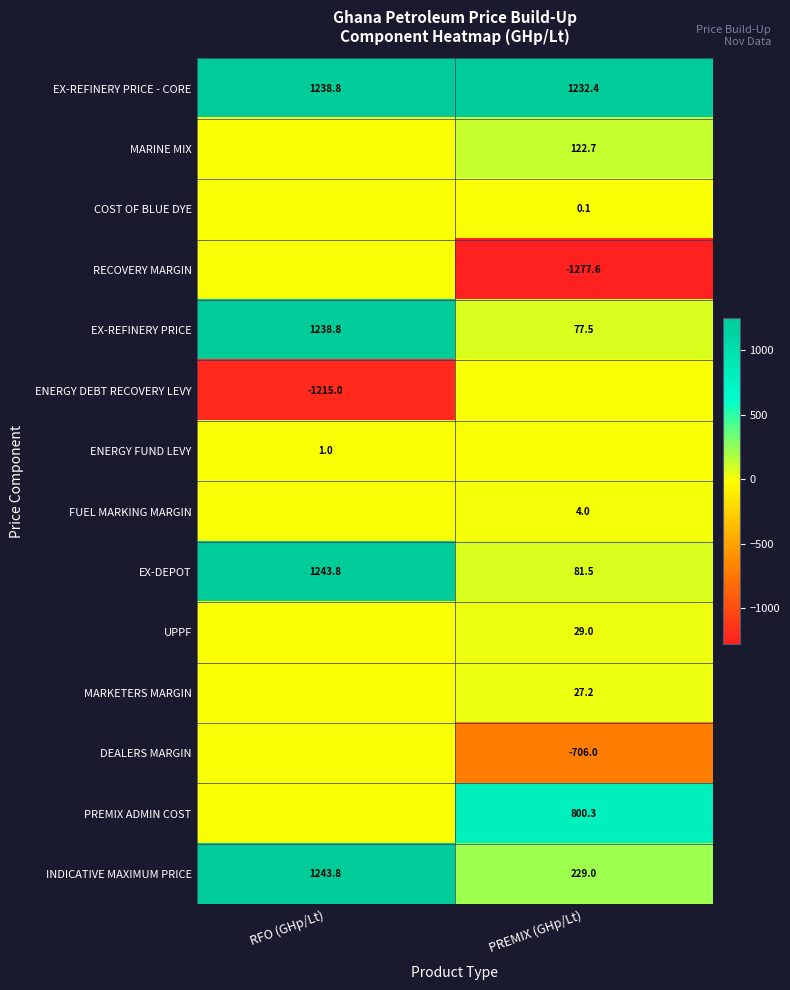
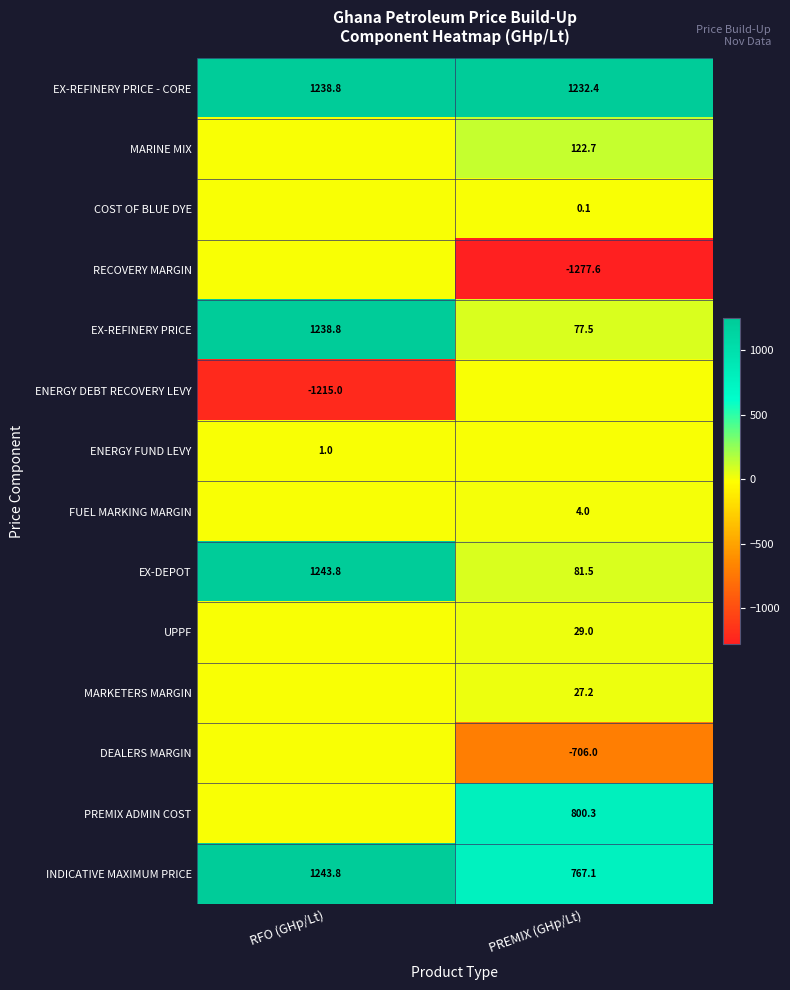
INDICATIVE MAXIMUM PRICE, PREMIX (GHp/Lt): 229.0 -> 767.1
